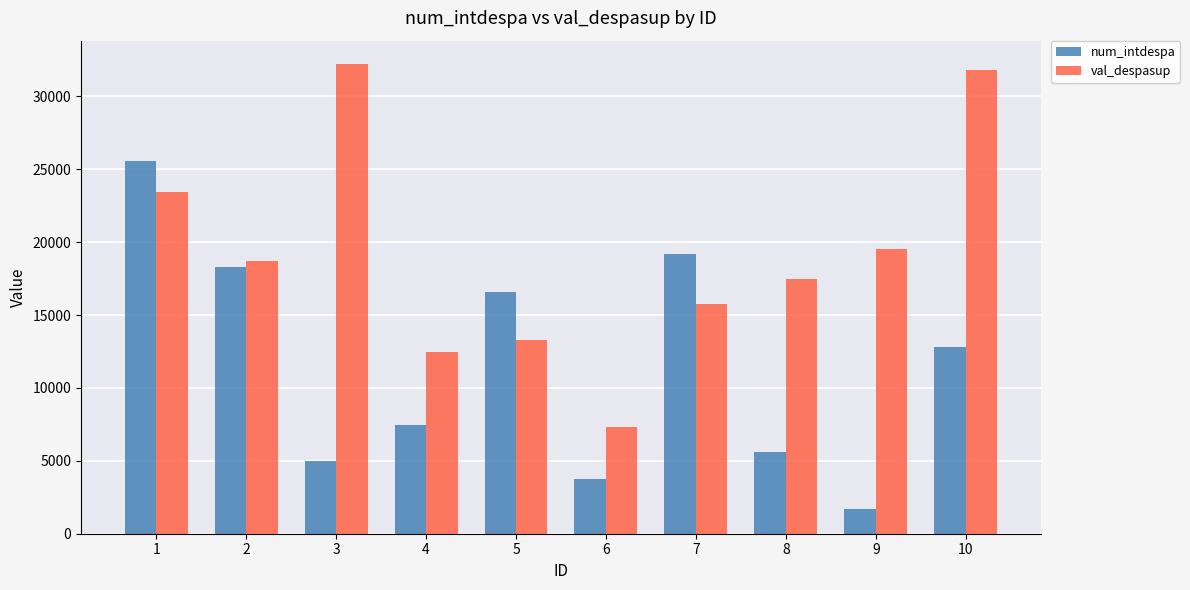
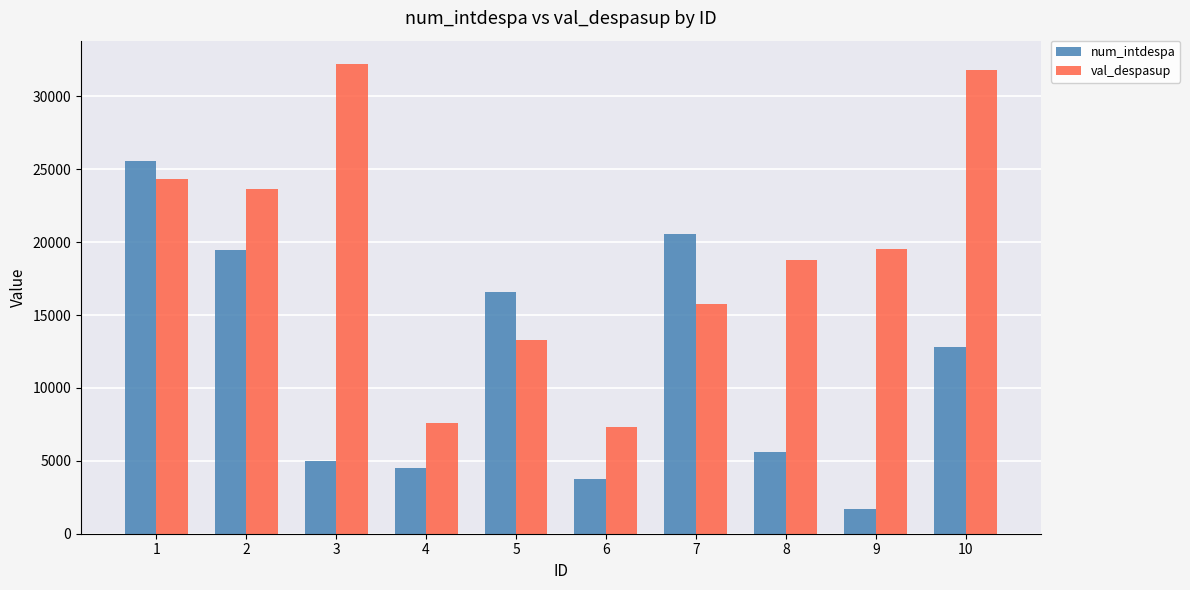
val_despasup, 1: 23500 -> 24300
num_intdespa, 2: 18300 -> 19500
val_despasup, 2: 18700 -> 23600
num_intdespa, 4: 7400 -> 4500
val_despasup, 4: 12500 -> 7600
num_intdespa, 7: 19200 -> 20600
val_despasup, 8: 17500 -> 18800
